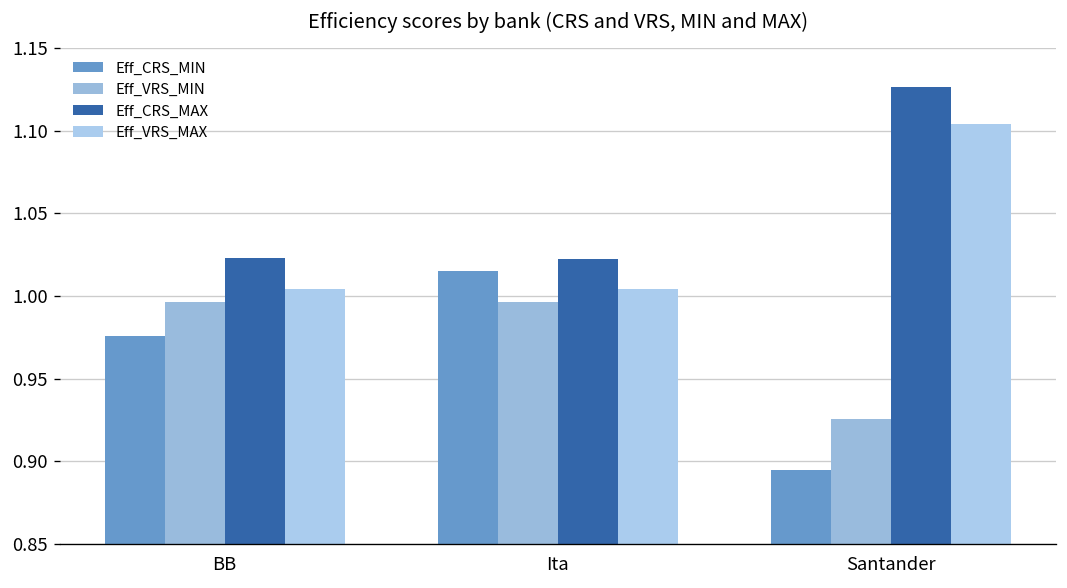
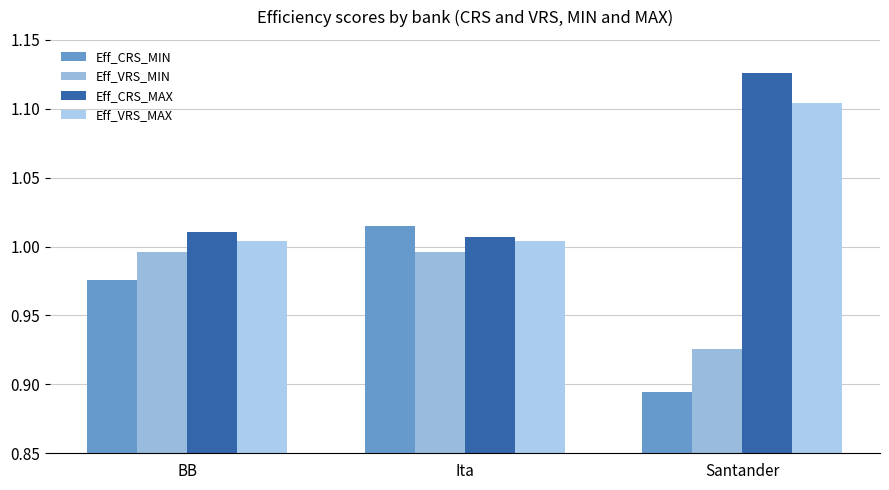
Eff_CRS_MAX, BB: 1.023 -> 1.011
Eff_CRS_MAX, Ita: 1.022 -> 1.007
